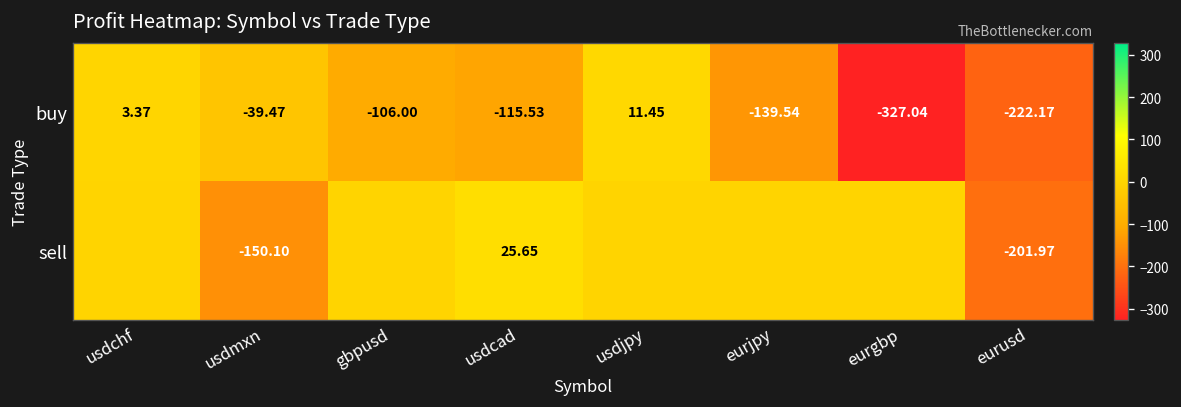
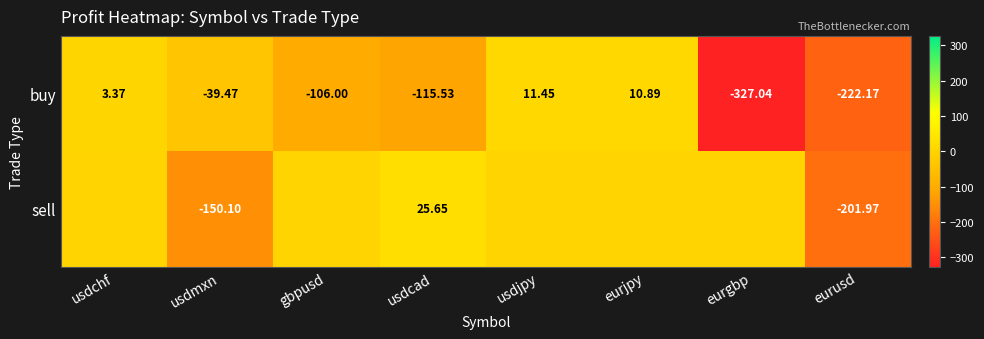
buy, eurjpy: -139.54 -> 10.89
